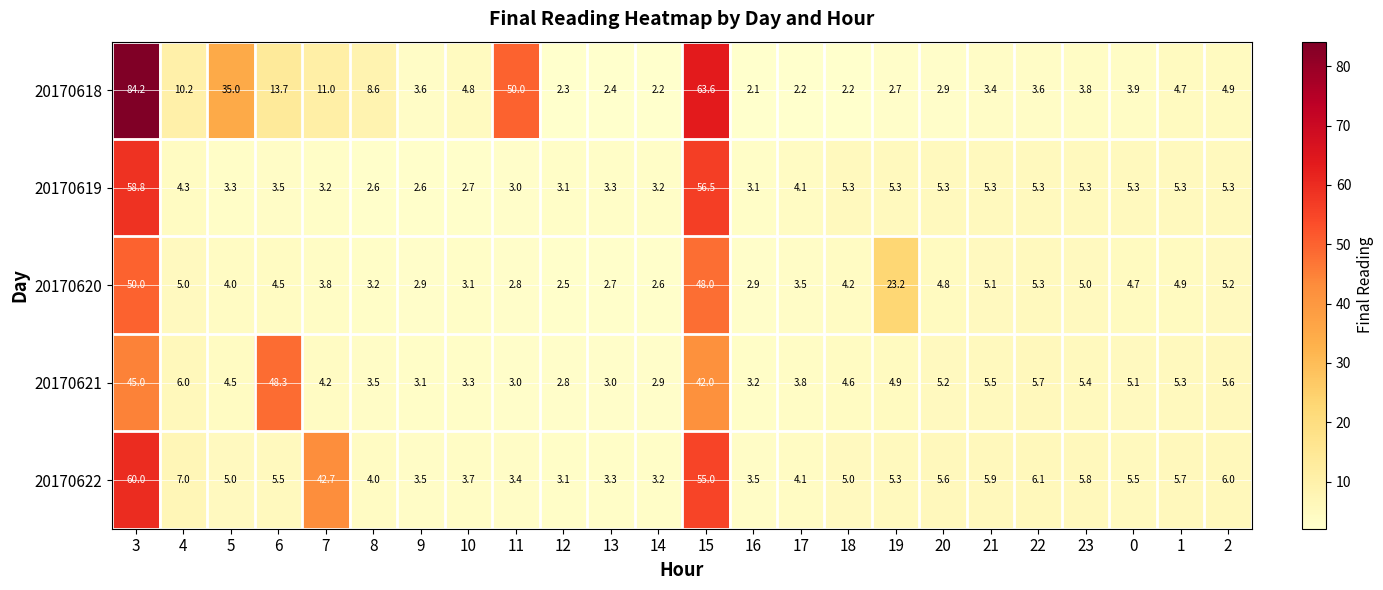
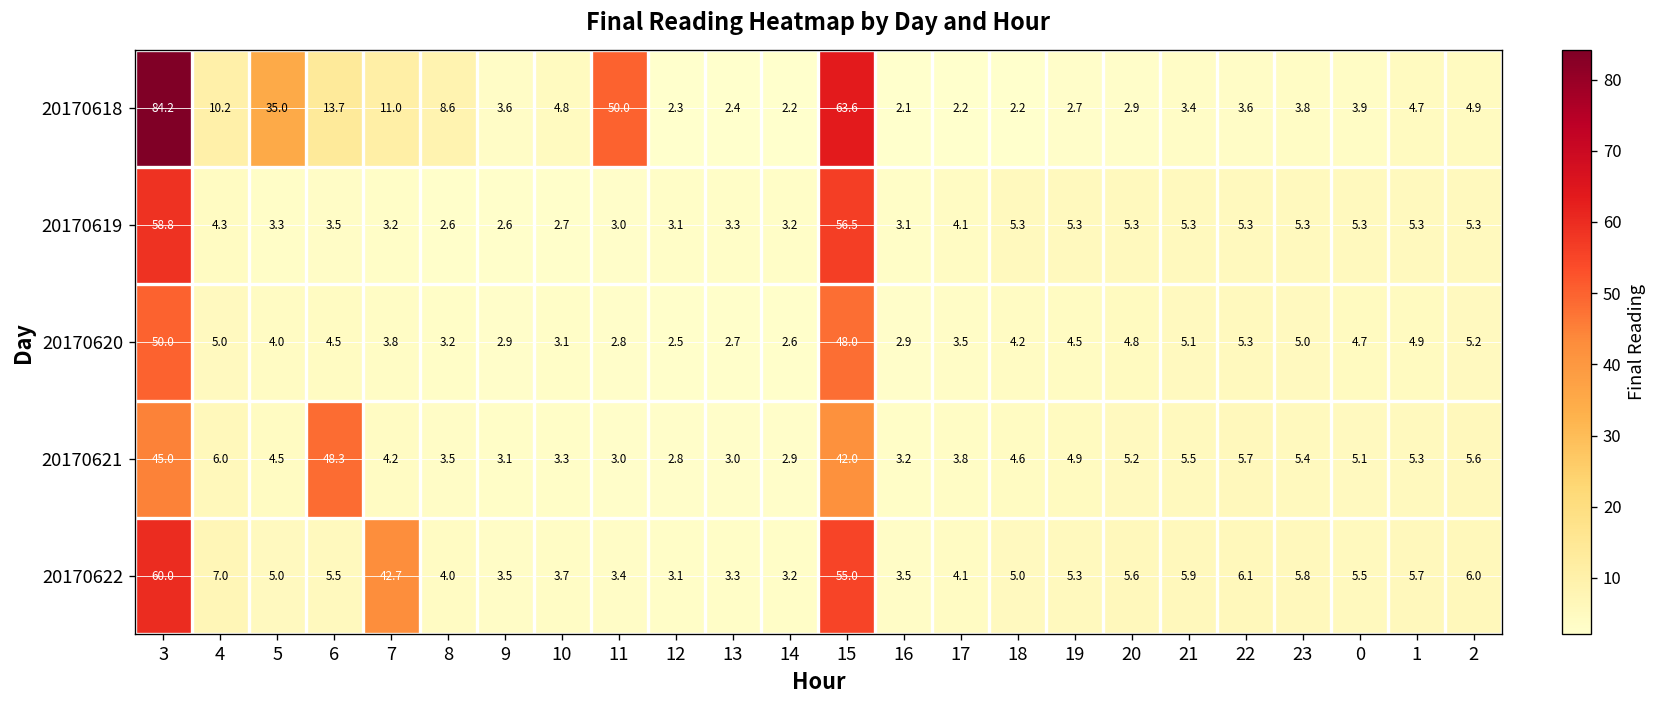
20170620, 19: 23.2 -> 4.5
